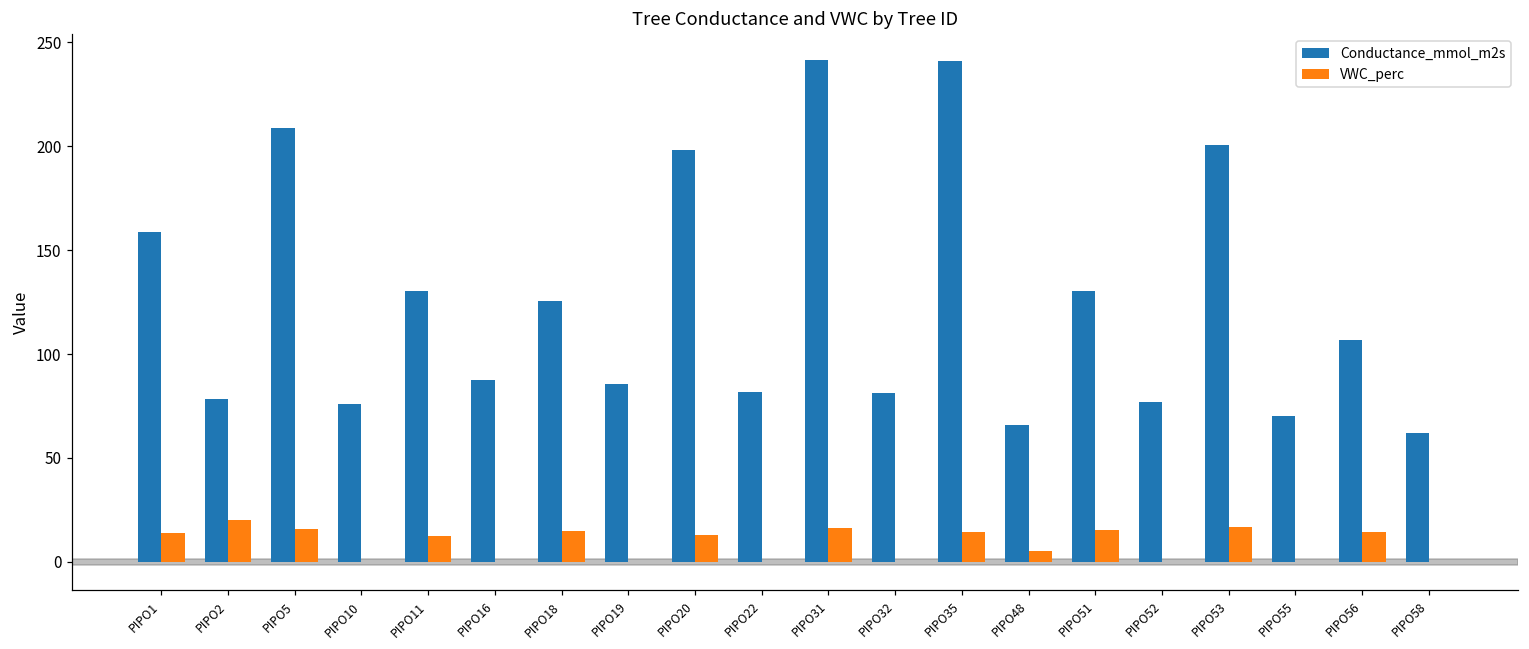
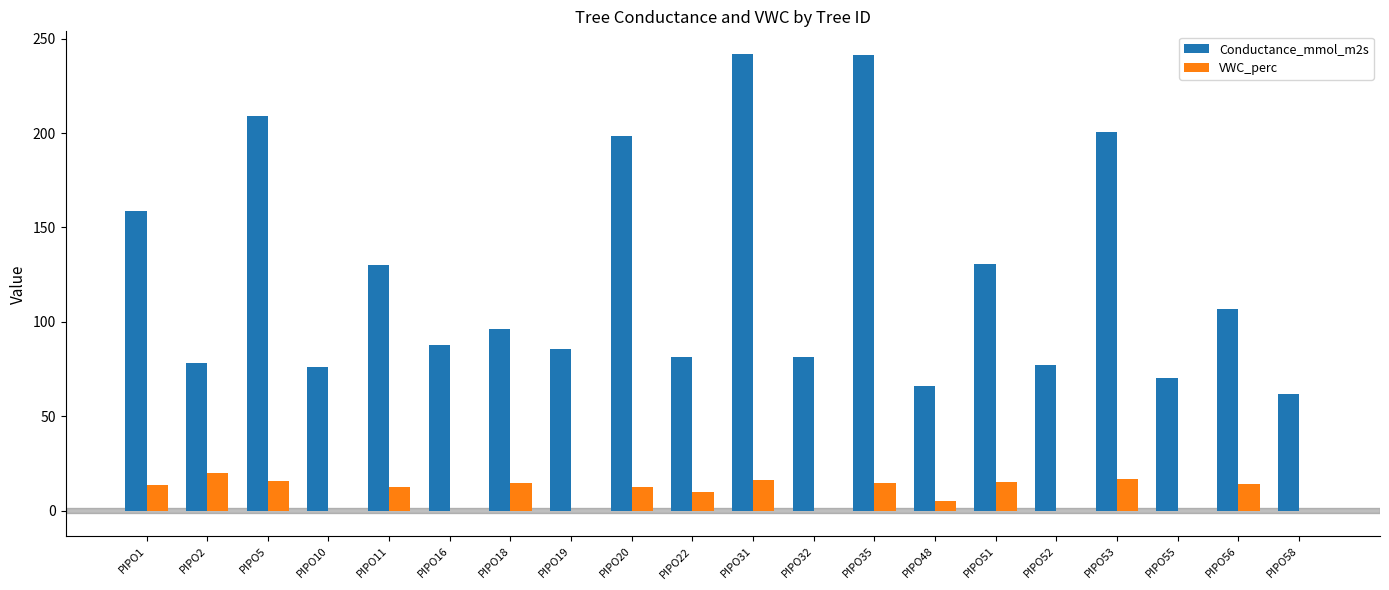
Conductance_mmol_m2s, PIPO18: 126 -> 96
VWC_perc, PIPO22: 0 -> 10
